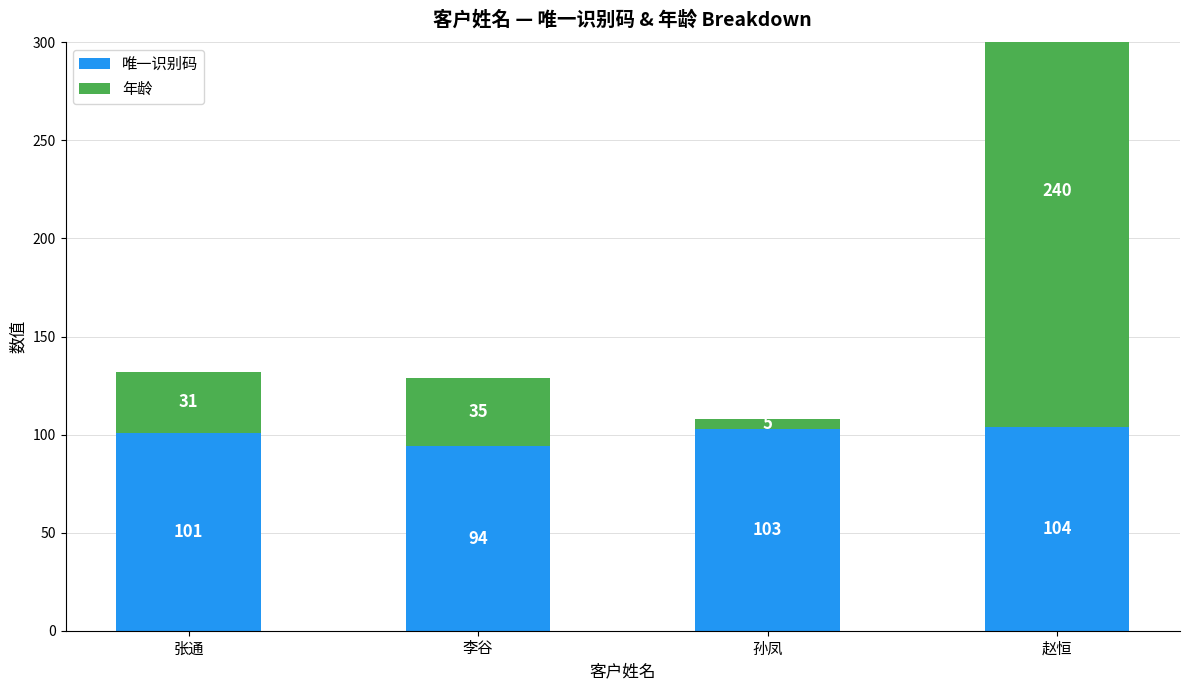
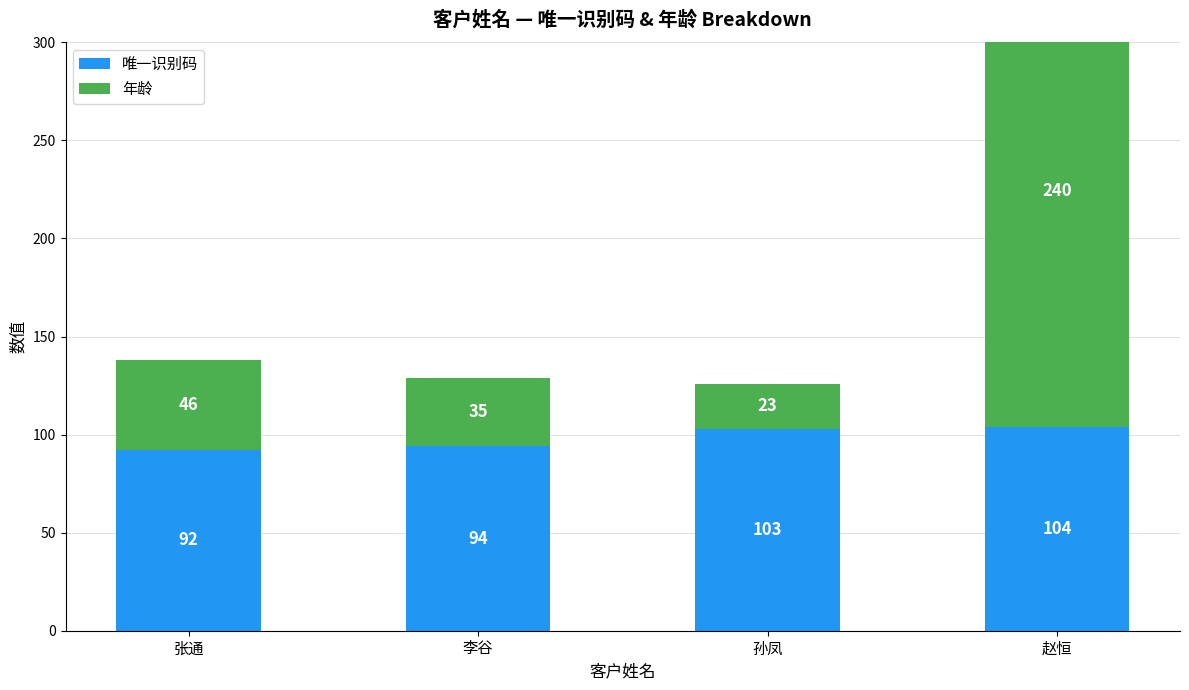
唯一识别码, 张通: 101 -> 92
年龄, 张通: 31 -> 46
年龄, 孙凤: 5 -> 23
